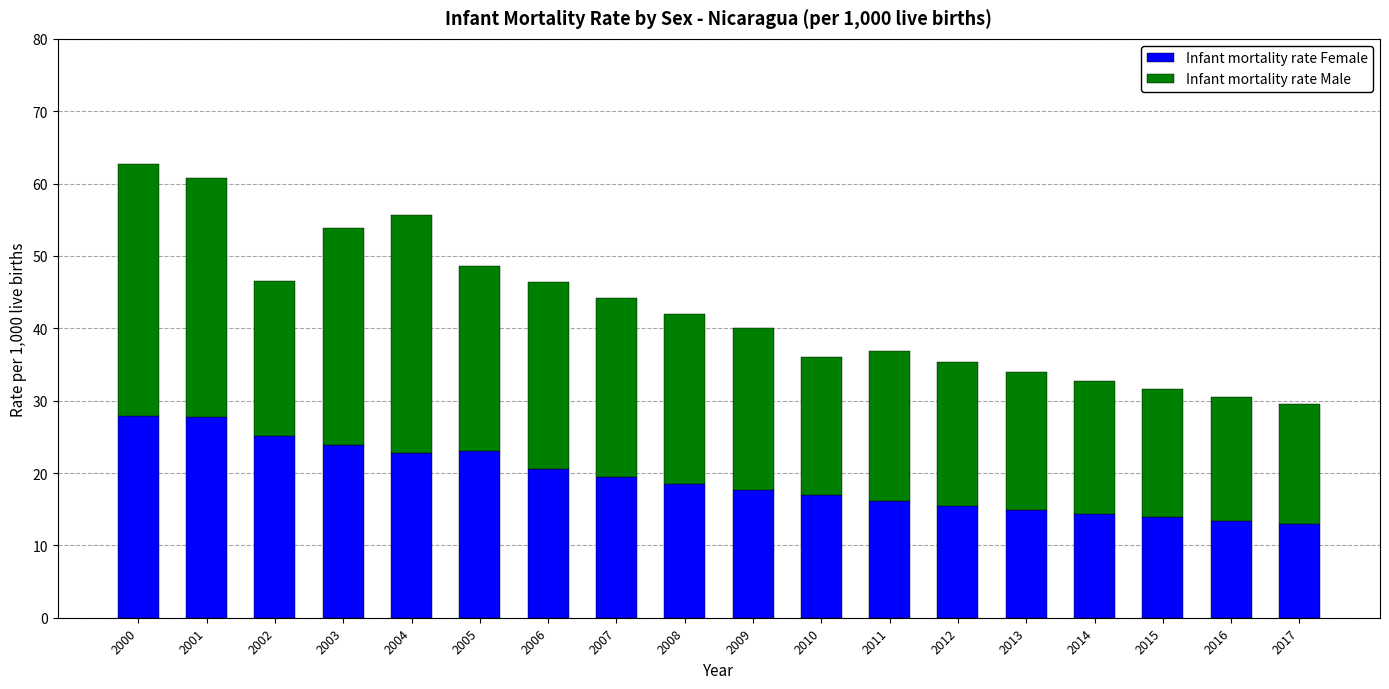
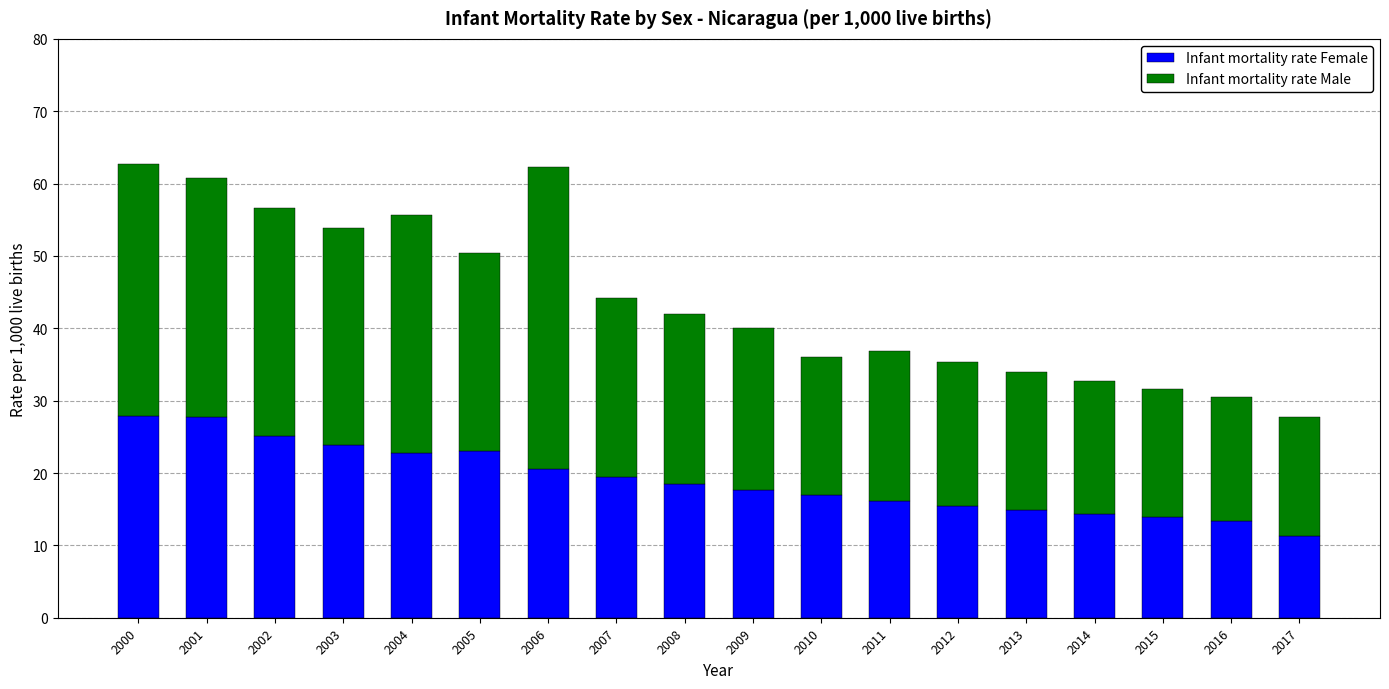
Infant mortality rate Male, 2002: 21 -> 32
Infant mortality rate Male, 2005: 26 -> 27
Infant mortality rate Male, 2006: 26 -> 42
Infant mortality rate Female, 2017: 13 -> 11
